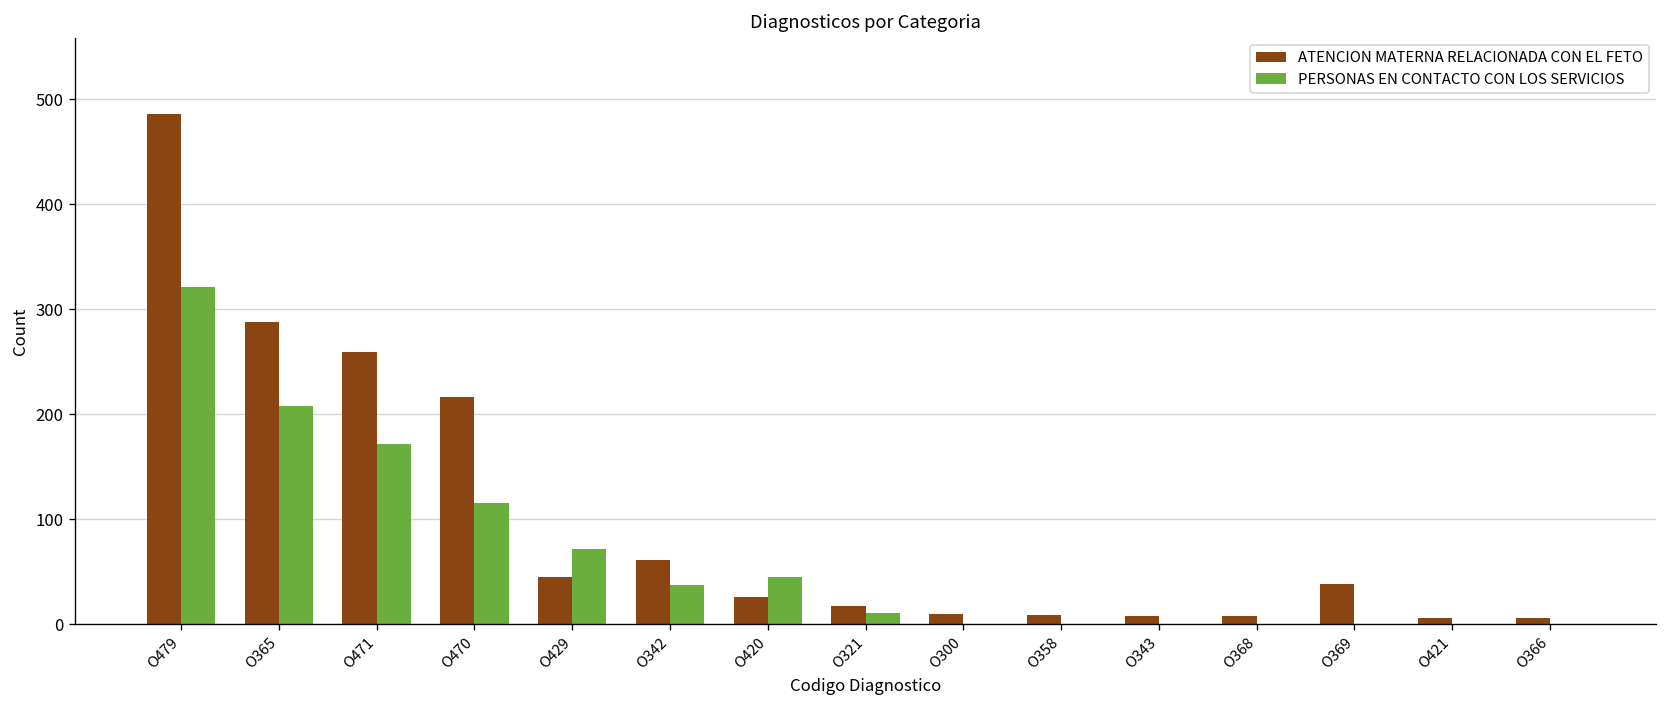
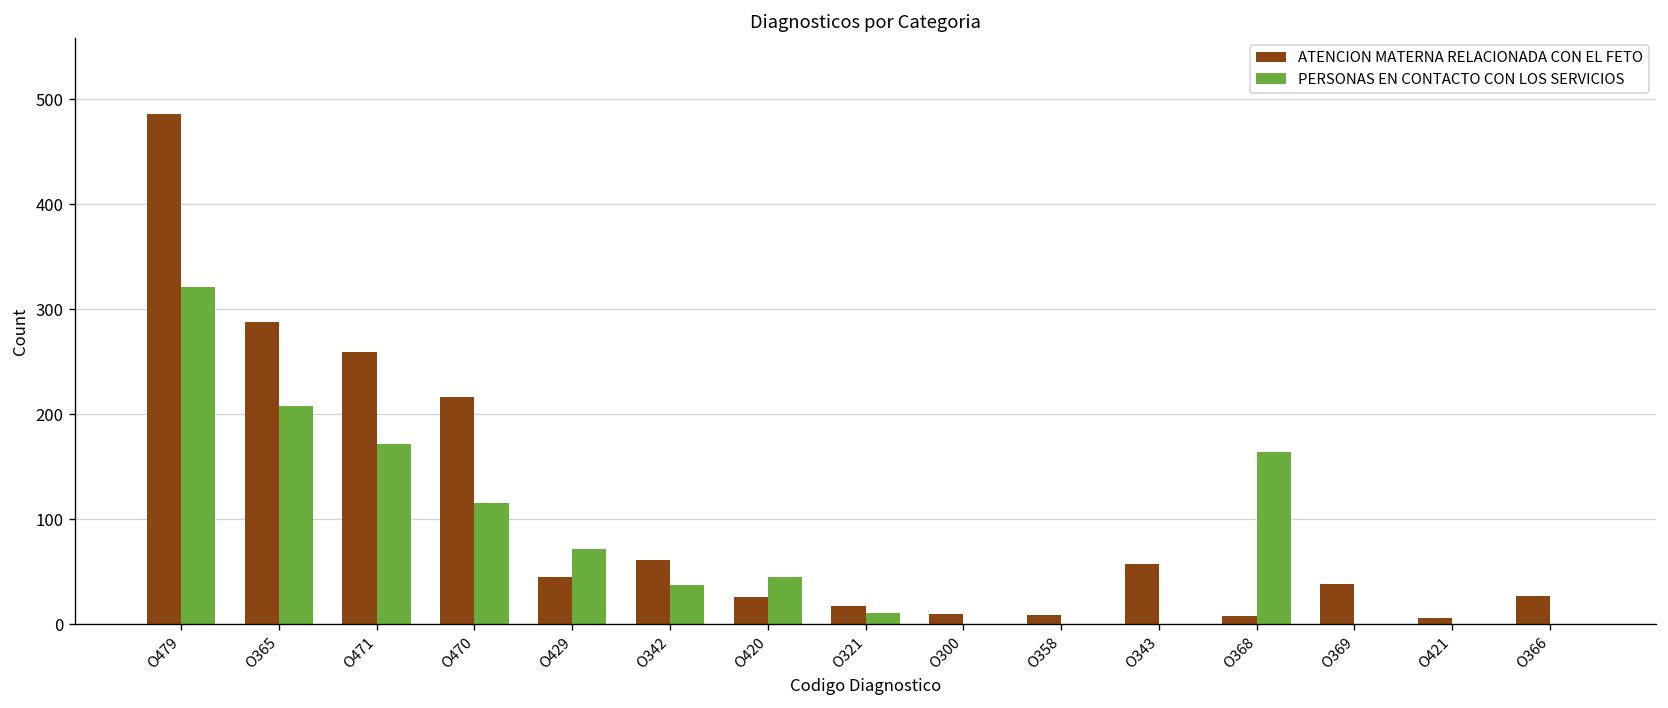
ATENCION MATERNA RELACIONADA CON EL FETO, O343: 10 -> 60
PERSONAS EN CONTACTO CON LOS SERVICIOS, O368: 0 -> 160
ATENCION MATERNA RELACIONADA CON EL FETO, O366: 10 -> 30
